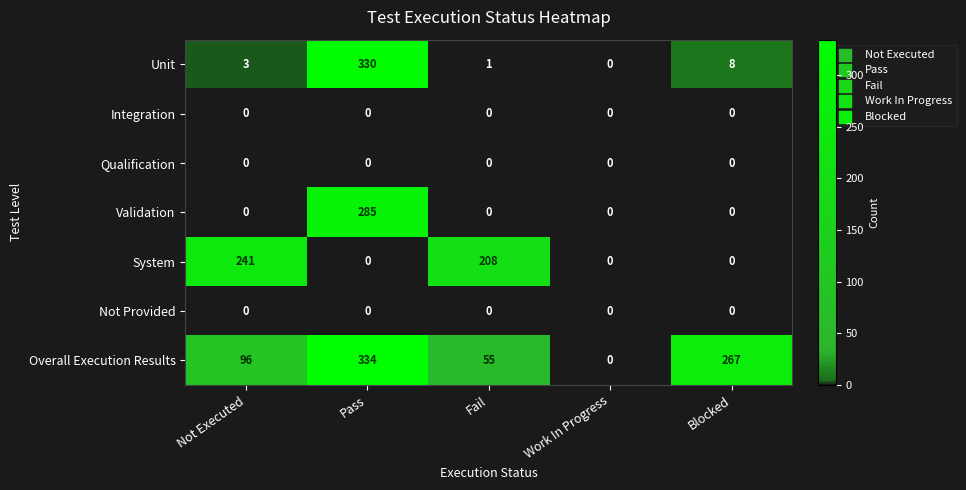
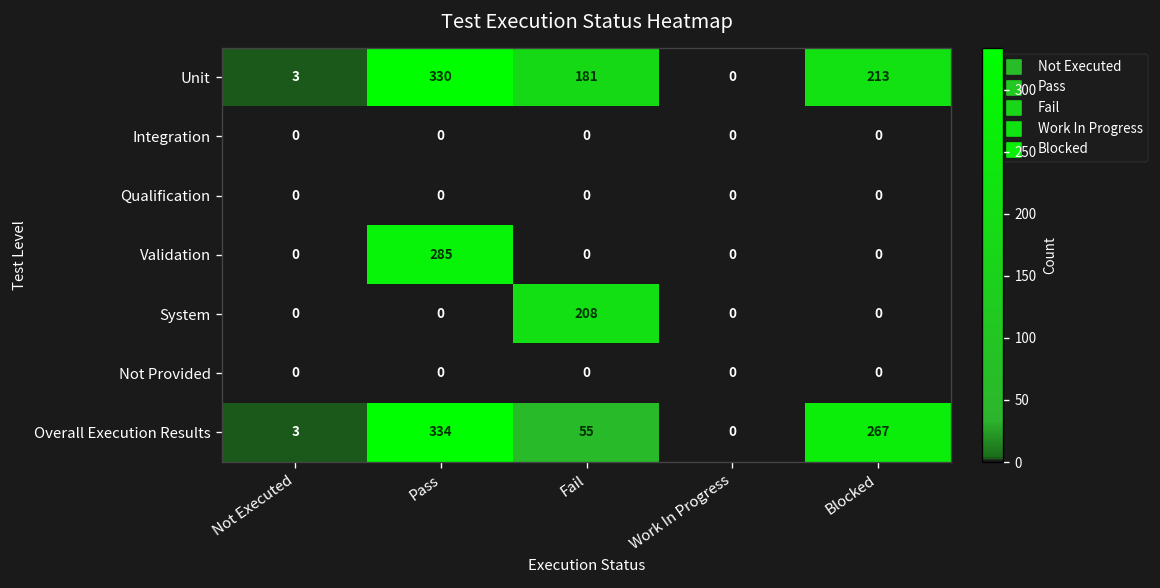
Unit, Fail: 1 -> 181
Unit, Blocked: 8 -> 213
System, Not Executed: 241 -> 0
Overall Execution Results, Not Executed: 96 -> 3
